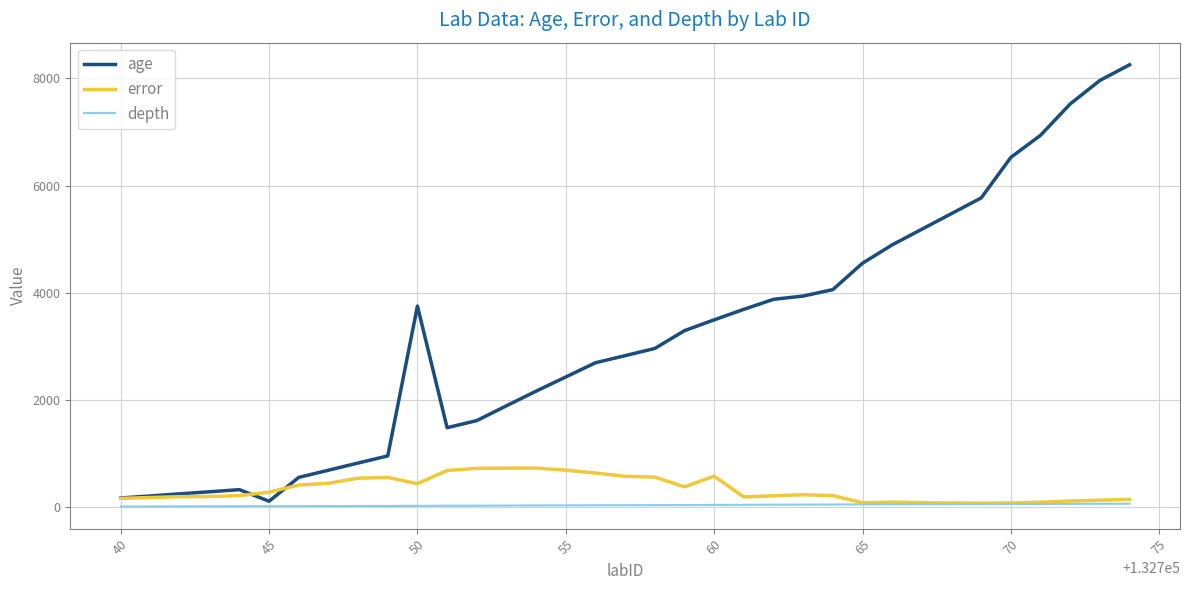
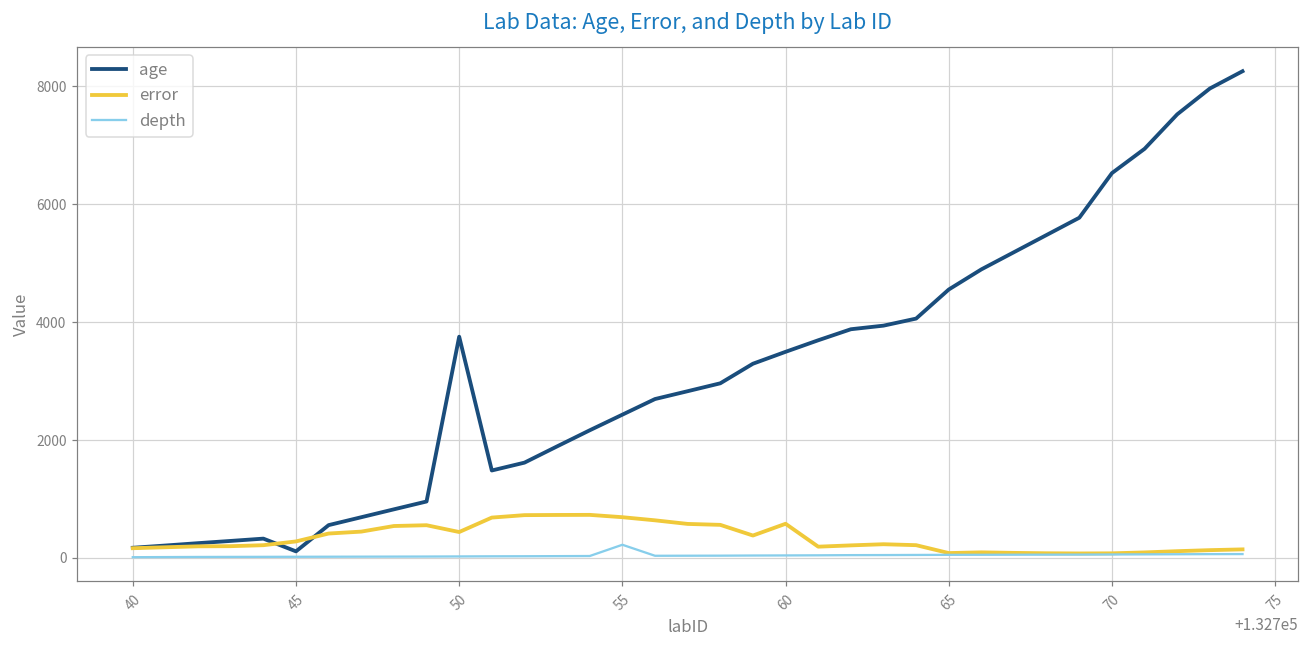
depth, 55: 0 -> 200
